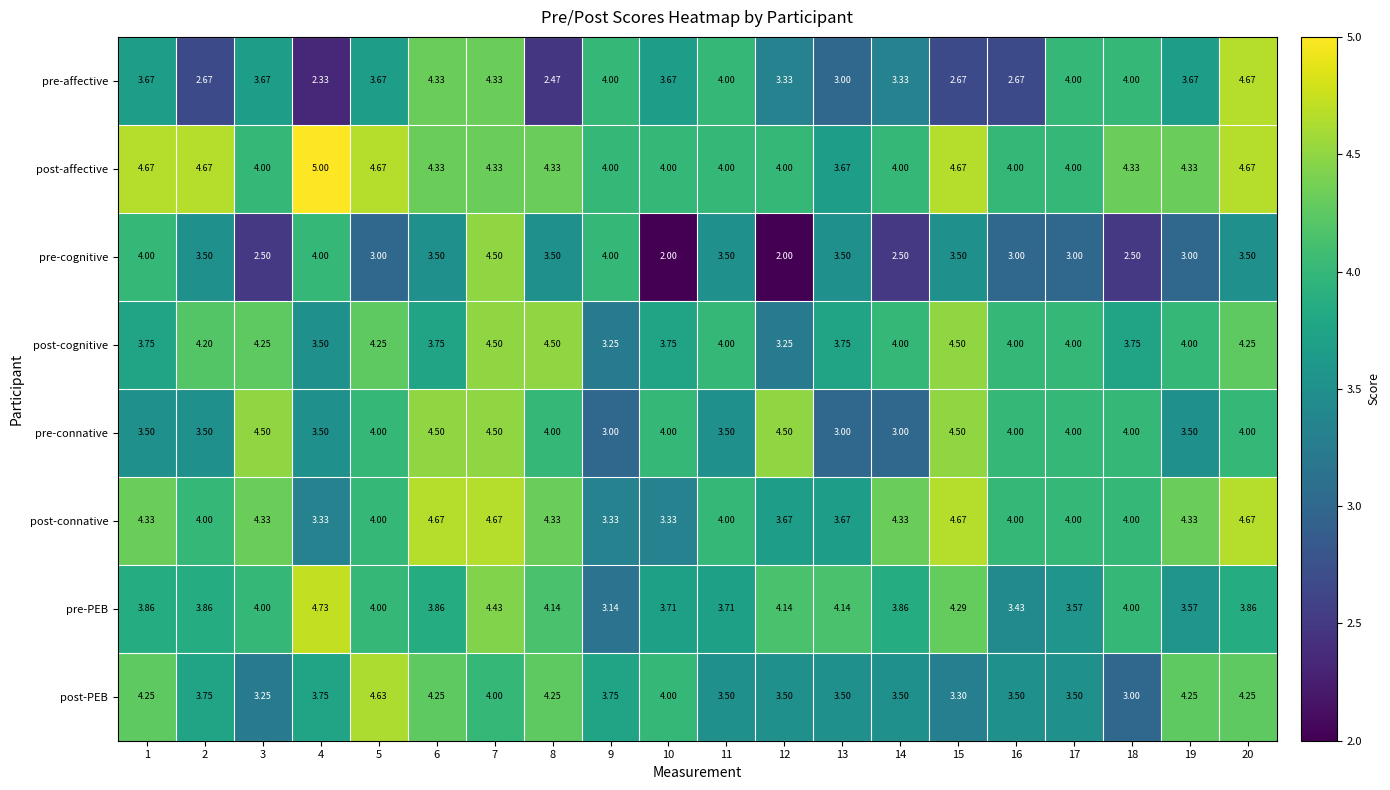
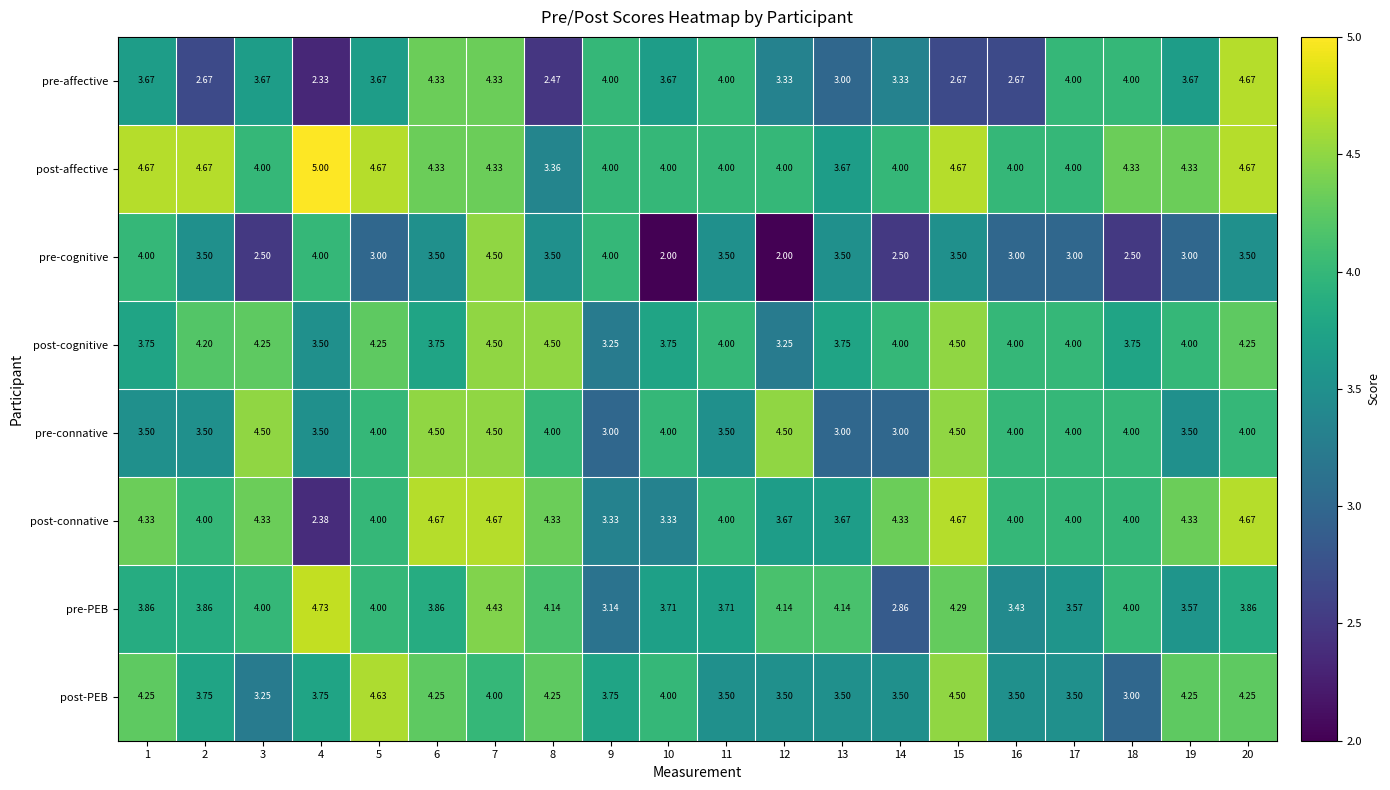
post-affective, 8: 4.33 -> 3.36
post-connative, 4: 3.33 -> 2.38
pre-PEB, 14: 3.86 -> 2.86
post-PEB, 15: 3.30 -> 4.50
